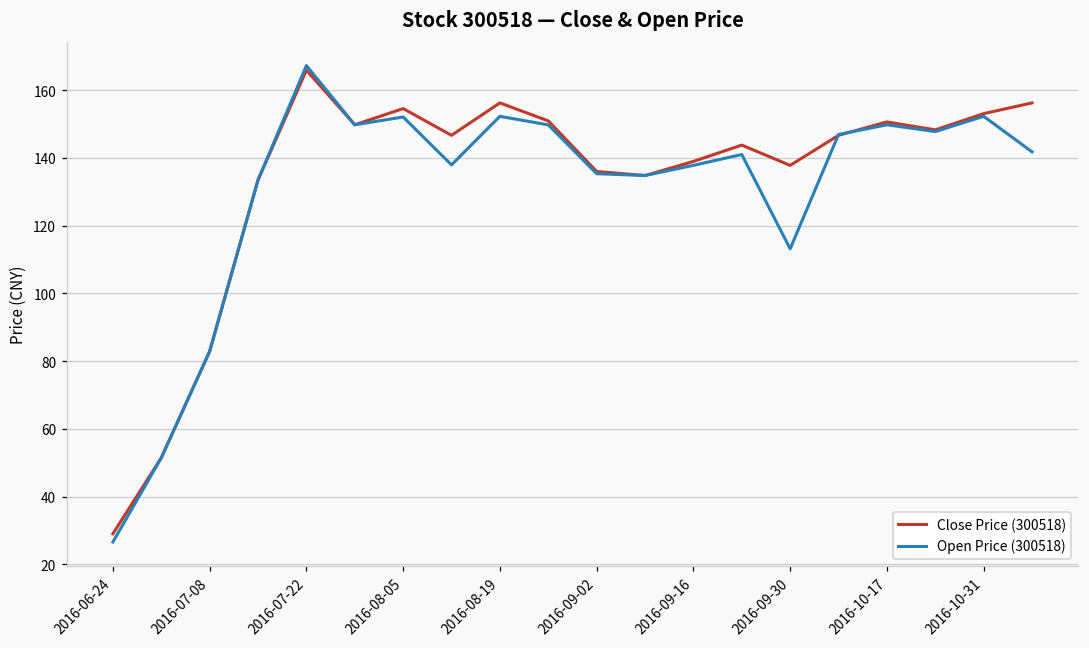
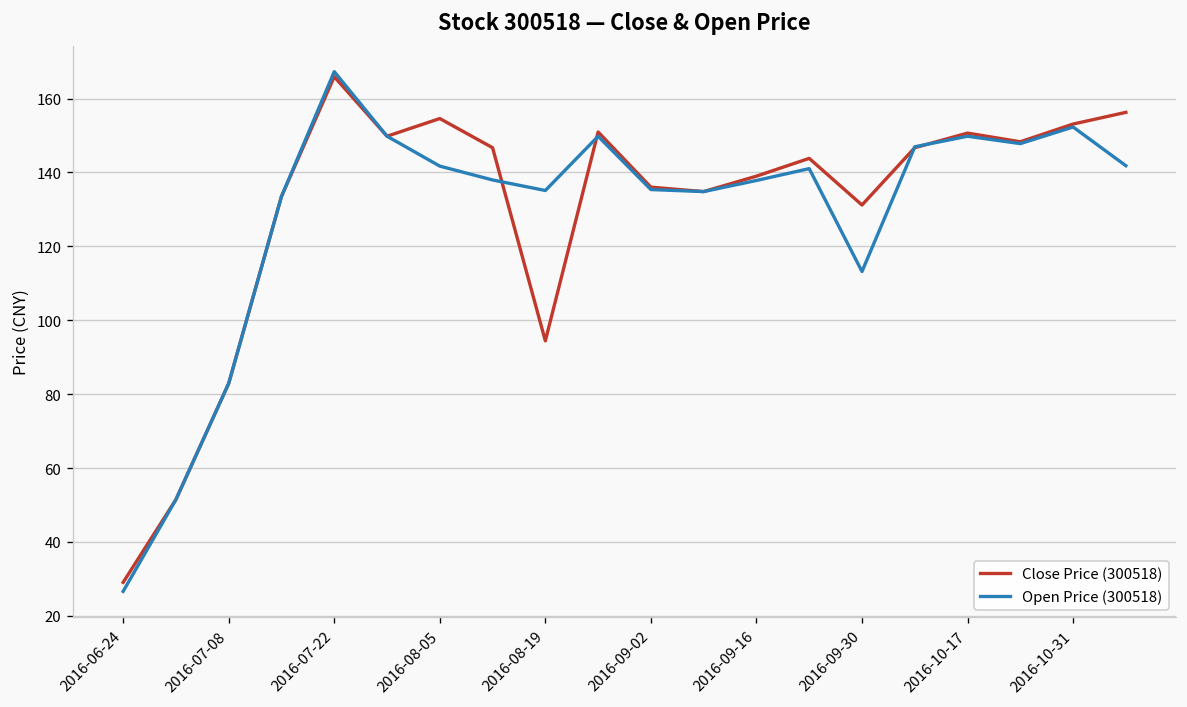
Open Price (300518), 2016-08-05: 152 -> 142
Close Price (300518), 2016-08-19: 156 -> 94
Open Price (300518), 2016-08-19: 152 -> 135
Close Price (300518), 2016-09-30: 138 -> 131
